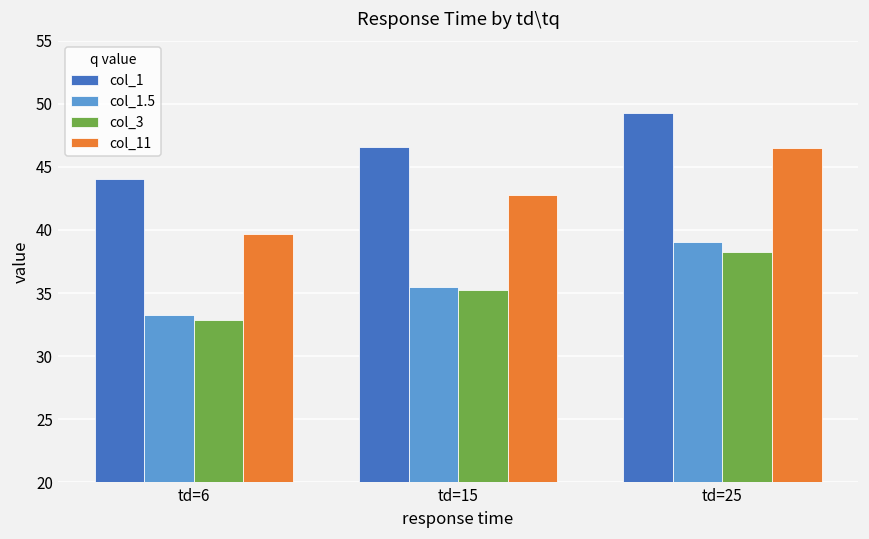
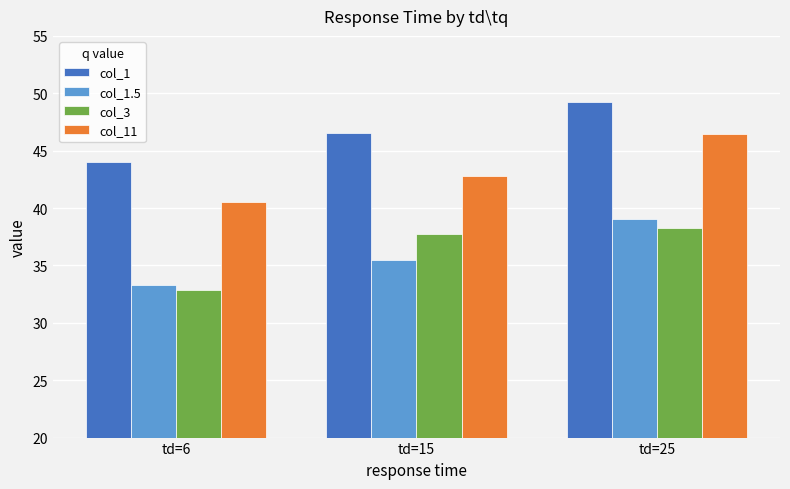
col_11, td=6: 39.7 -> 40.5
col_3, td=15: 35.2 -> 37.8
